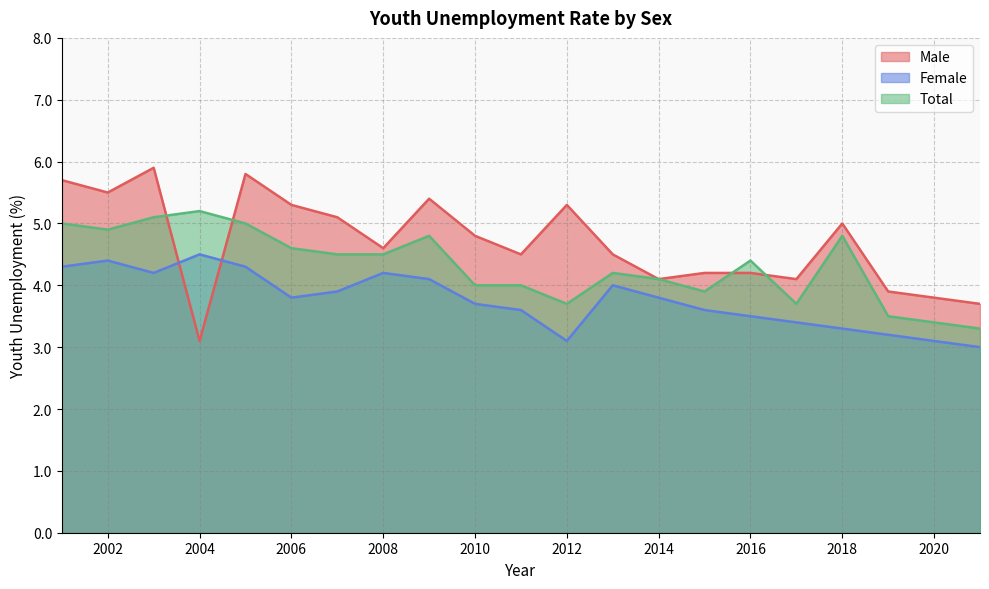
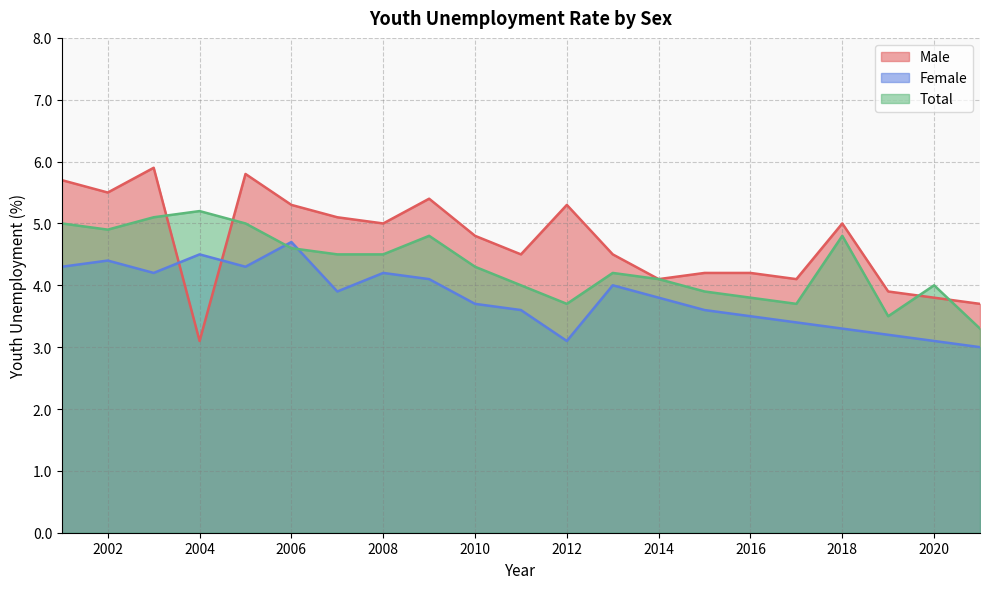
Female, 2006: 3.8 -> 4.7
Male, 2008: 4.6 -> 5.0
Total, 2010: 4.0 -> 4.3
Total, 2016: 4.4 -> 3.8
Total, 2020: 3.4 -> 4.0
